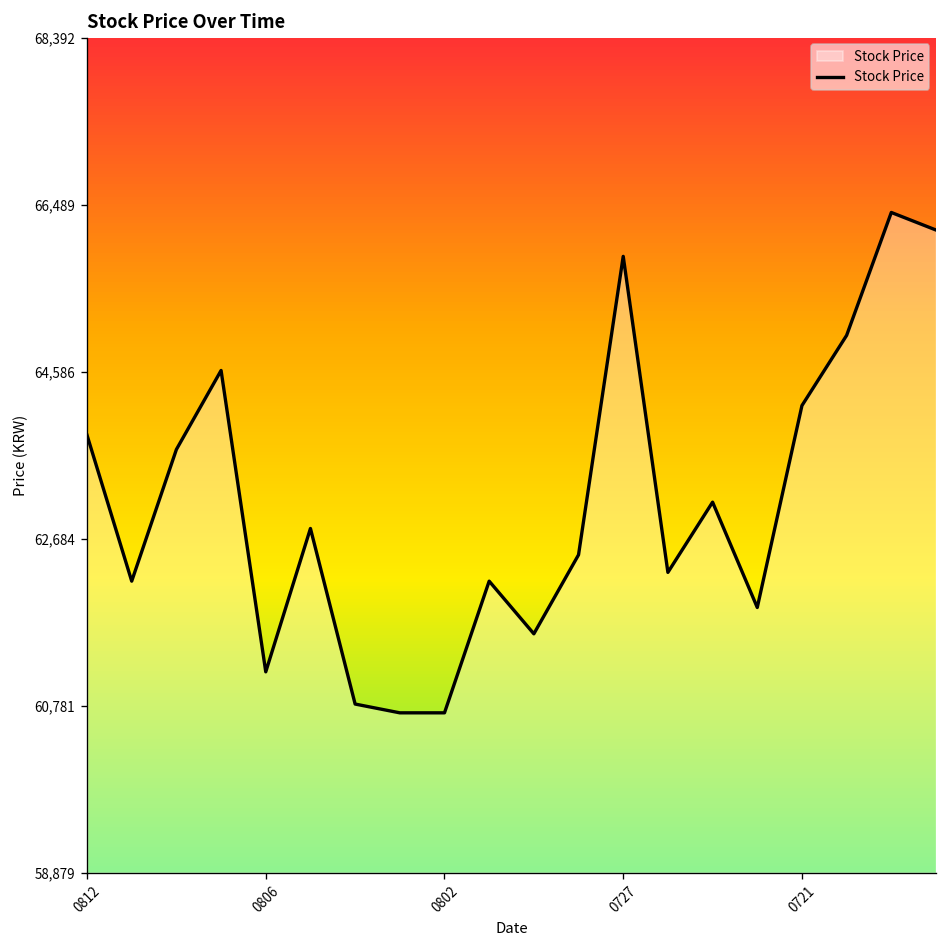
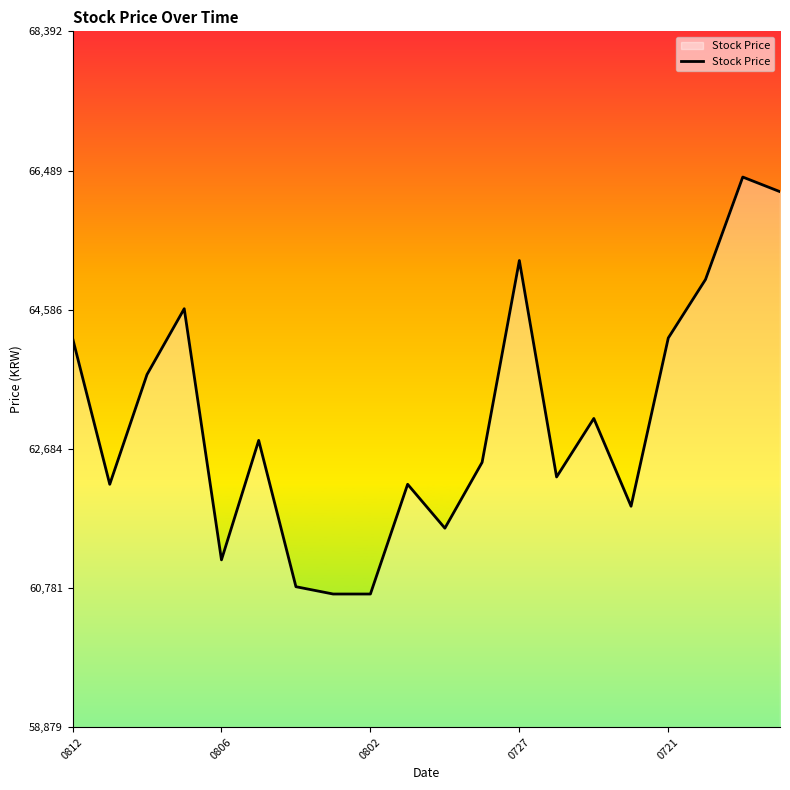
0812: 63,900 -> 64,200
0727: 65,900 -> 65,300
